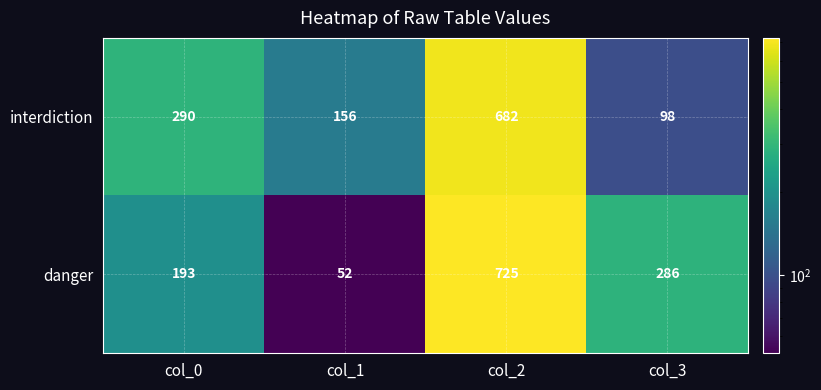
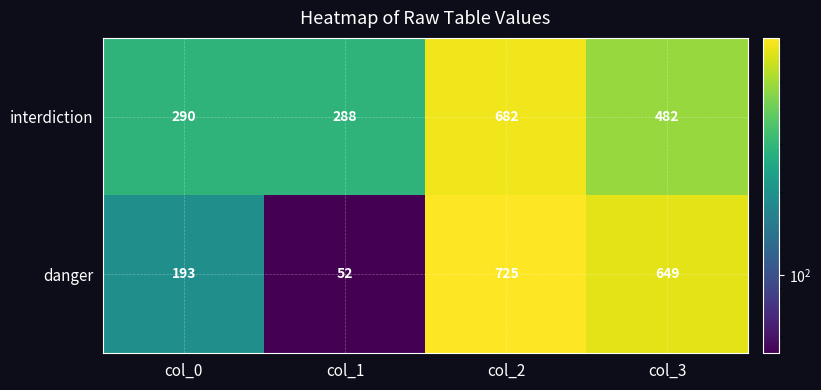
interdiction, col_1: 156 -> 288
interdiction, col_3: 98 -> 482
danger, col_3: 286 -> 649
